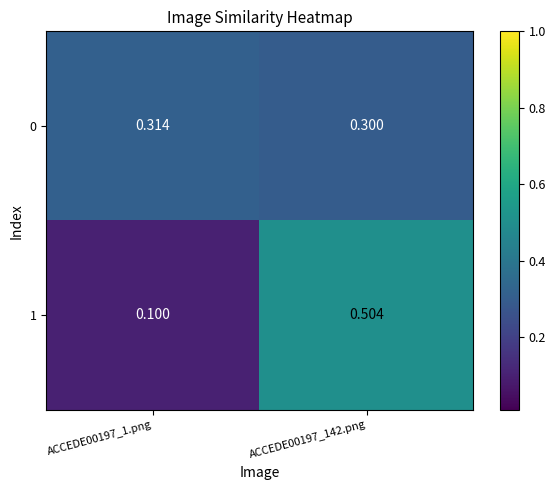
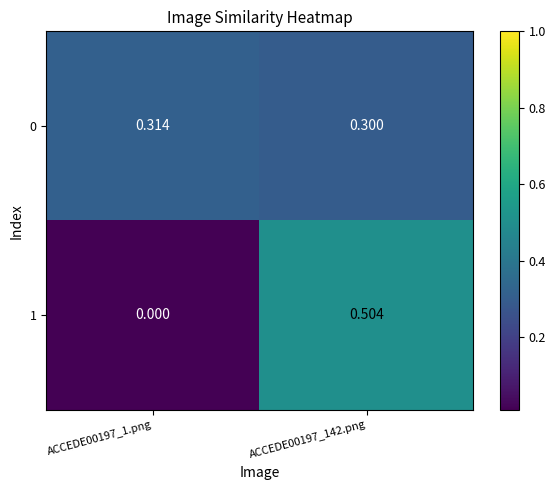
1, ACCEDE00197_1.png: 0.100 -> 0.000
